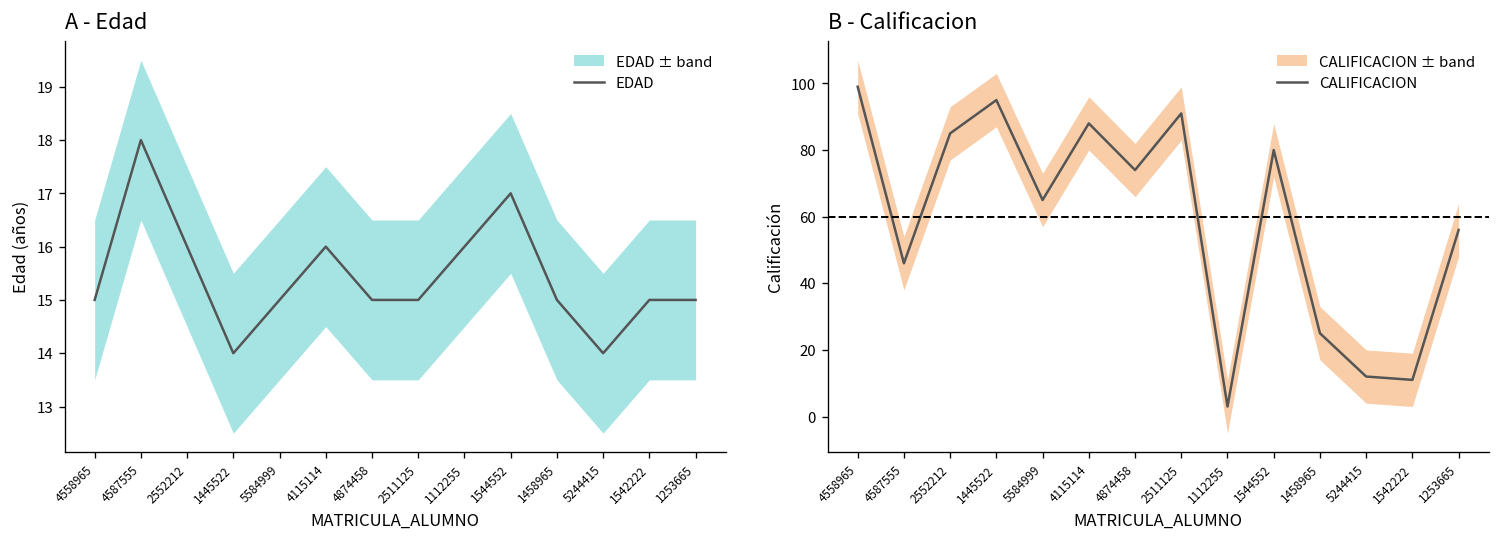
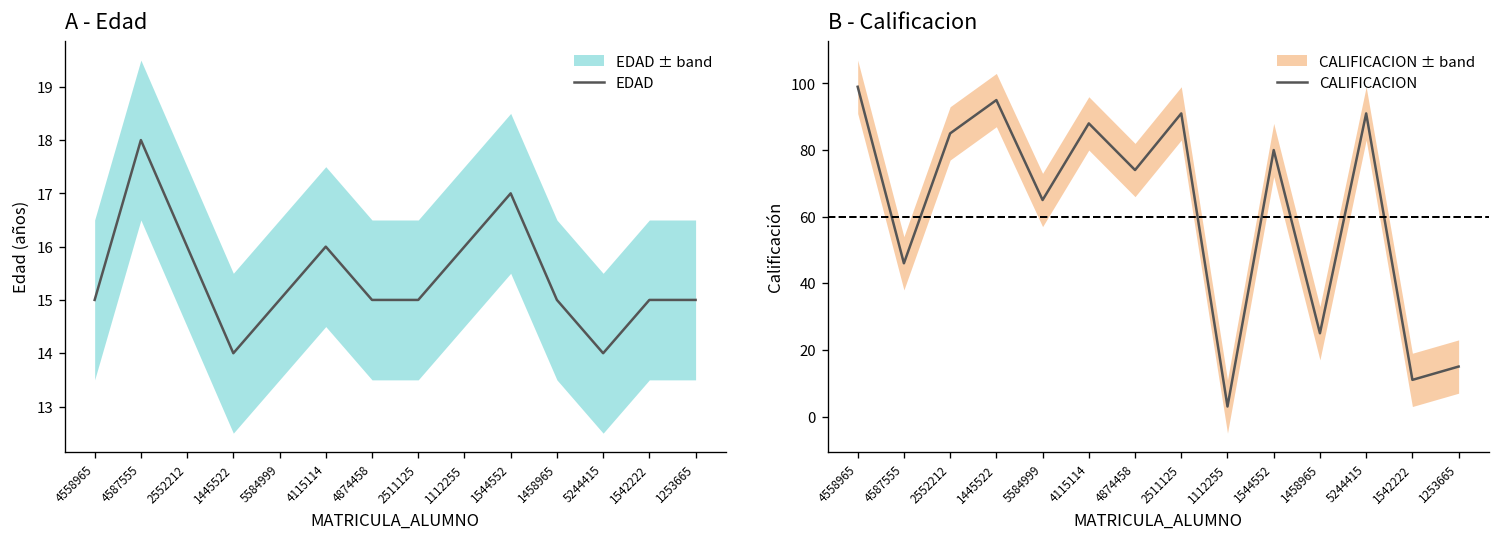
B - Calificacion, CALIFICACION, 5244415: 12 -> 91
B - Calificacion, CALIFICACION, 1253665: 56 -> 15
